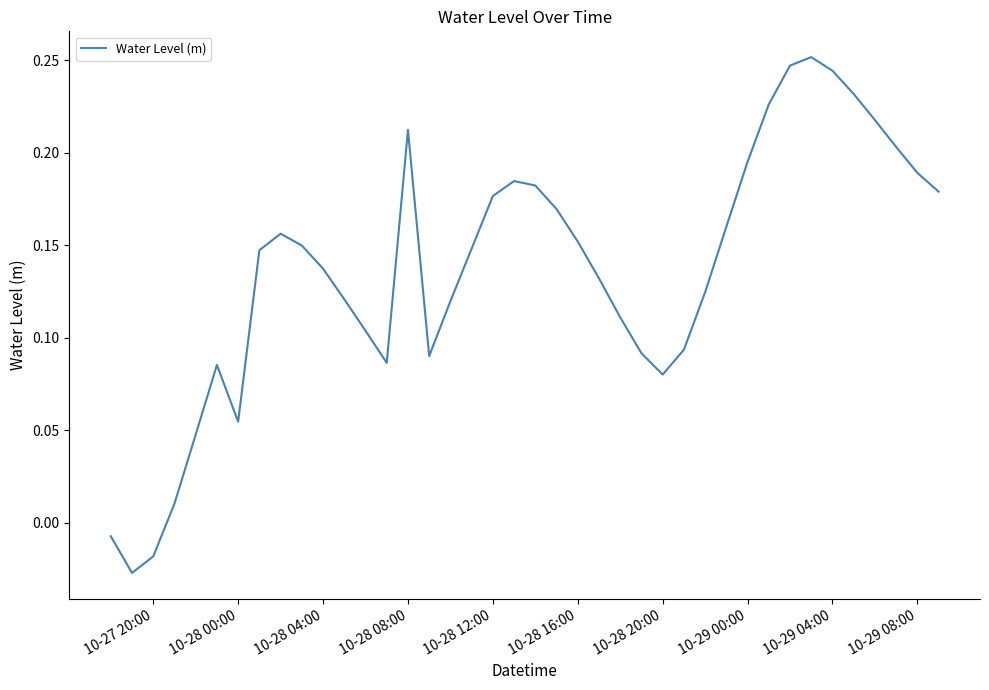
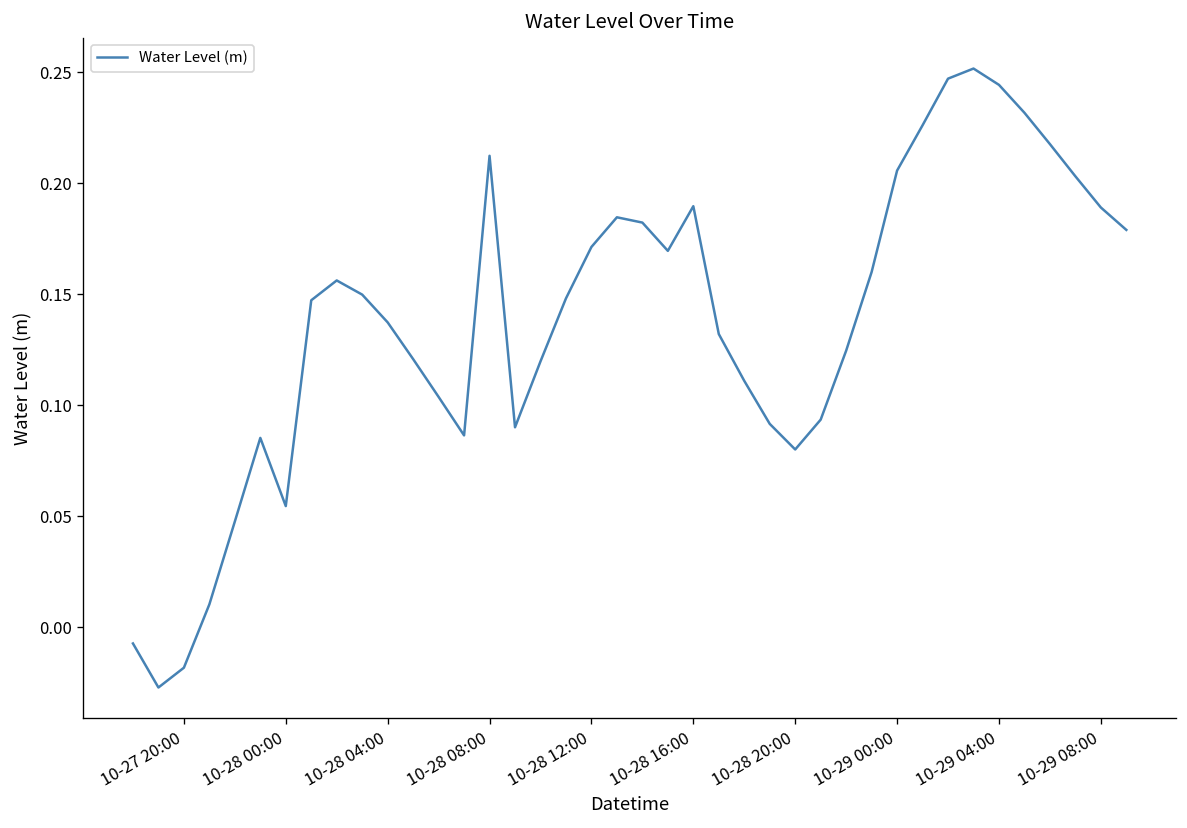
10-28 12:00: 0.177 -> 0.171
10-28 16:00: 0.152 -> 0.190
10-29 00:00: 0.195 -> 0.206
